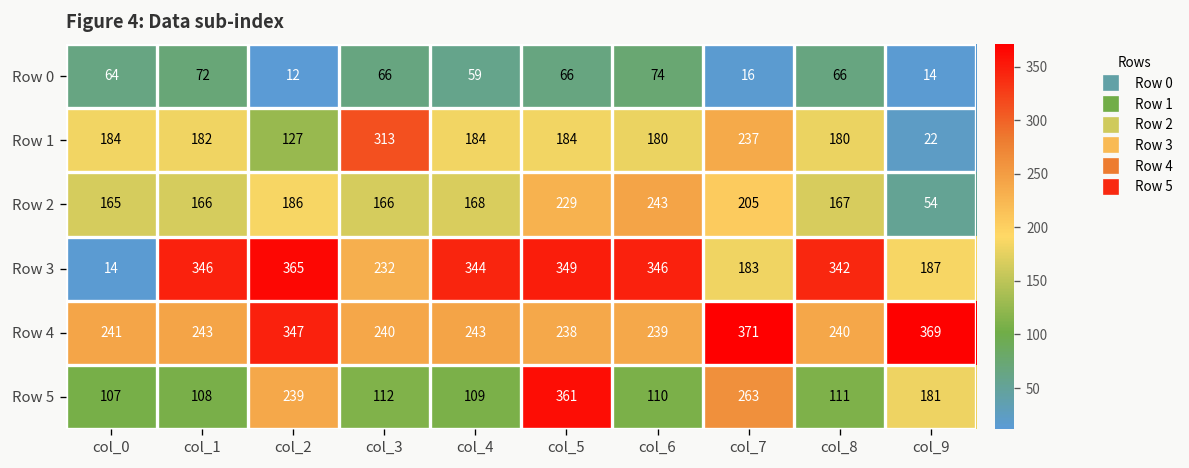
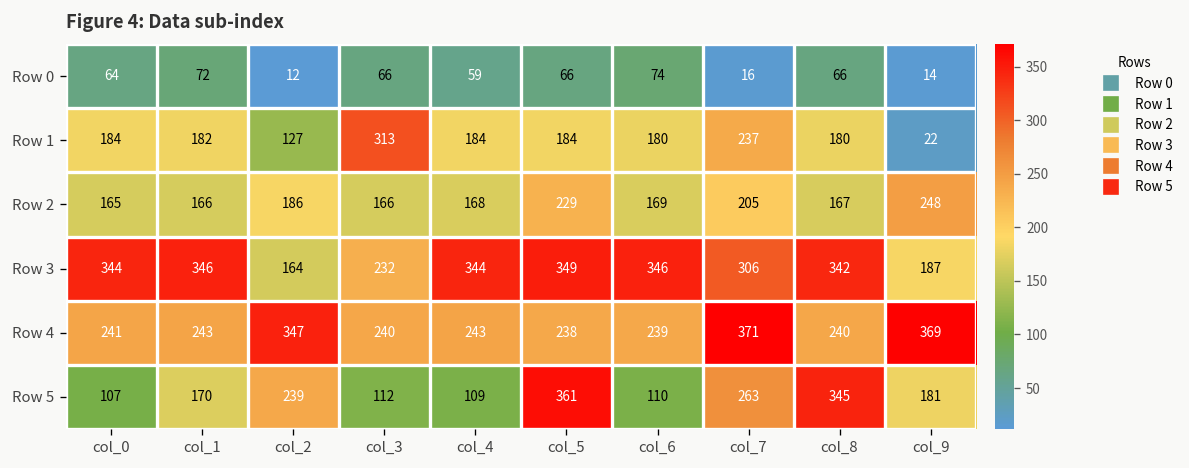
Row 2, col_6: 243 -> 169
Row 2, col_9: 54 -> 248
Row 3, col_0: 14 -> 344
Row 3, col_2: 365 -> 164
Row 3, col_7: 183 -> 306
Row 5, col_1: 108 -> 170
Row 5, col_8: 111 -> 345
